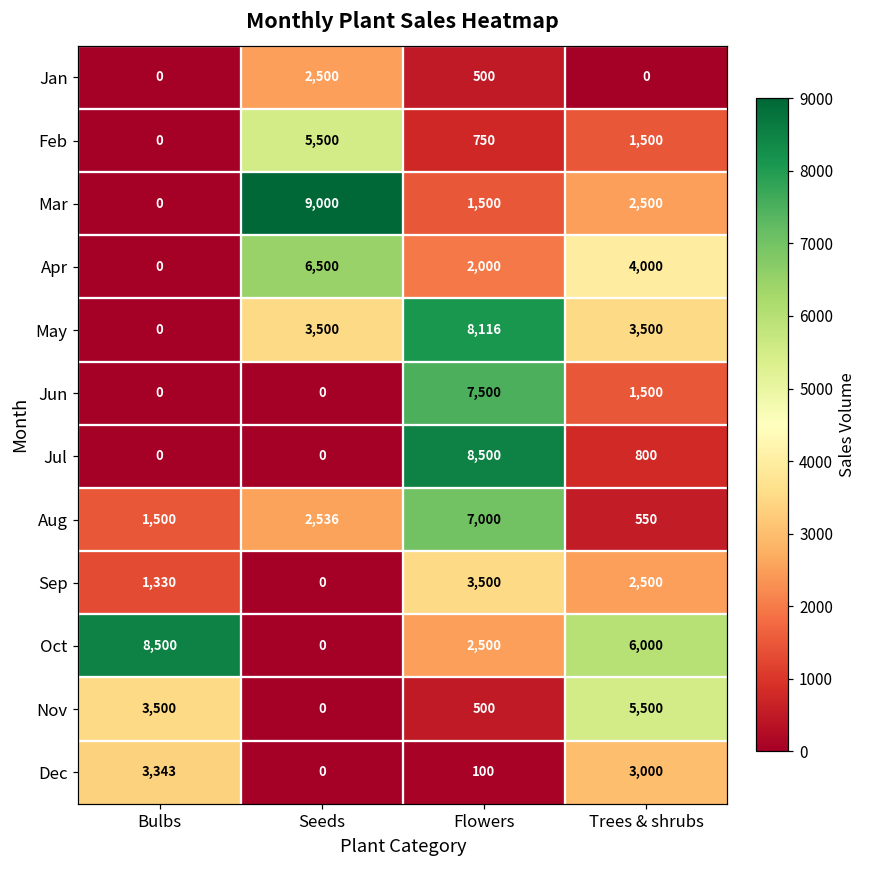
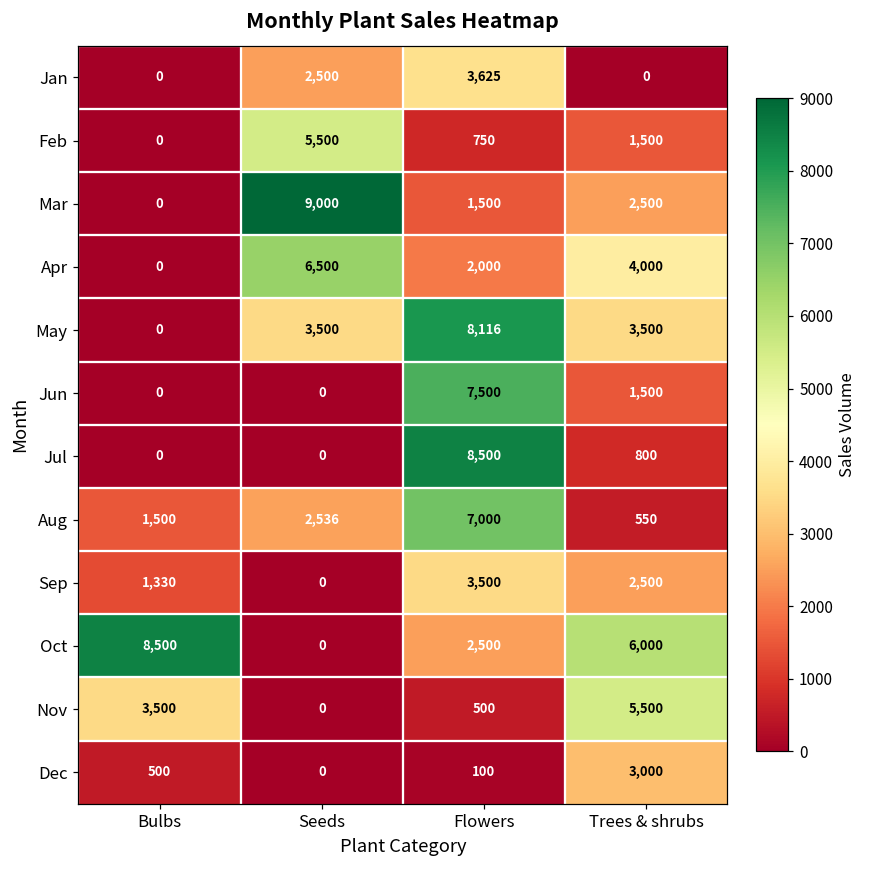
Jan, Flowers: 500 -> 3,625
Dec, Bulbs: 3,343 -> 500
